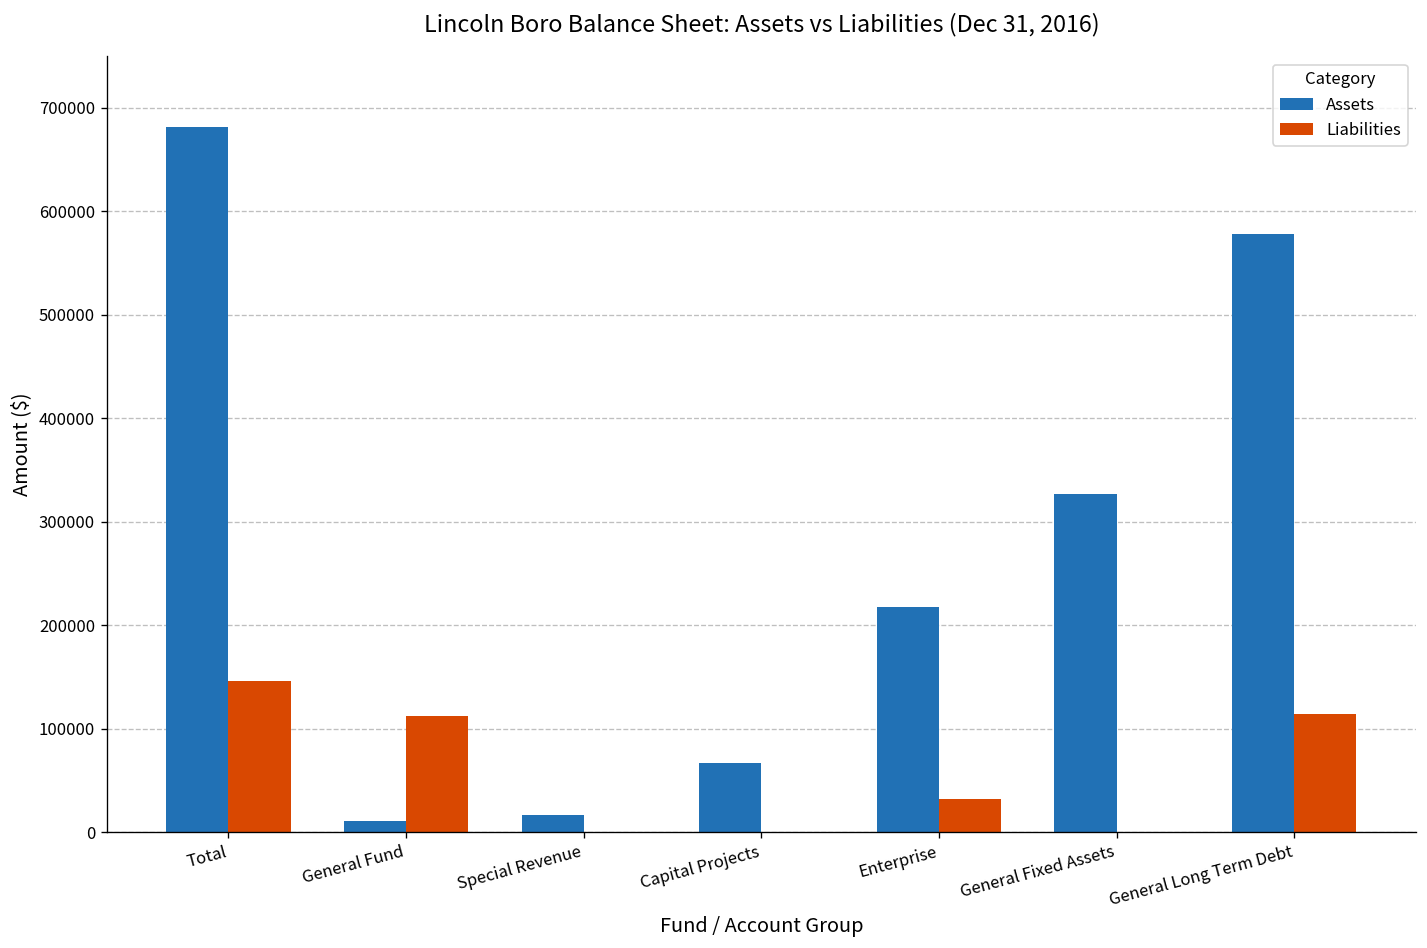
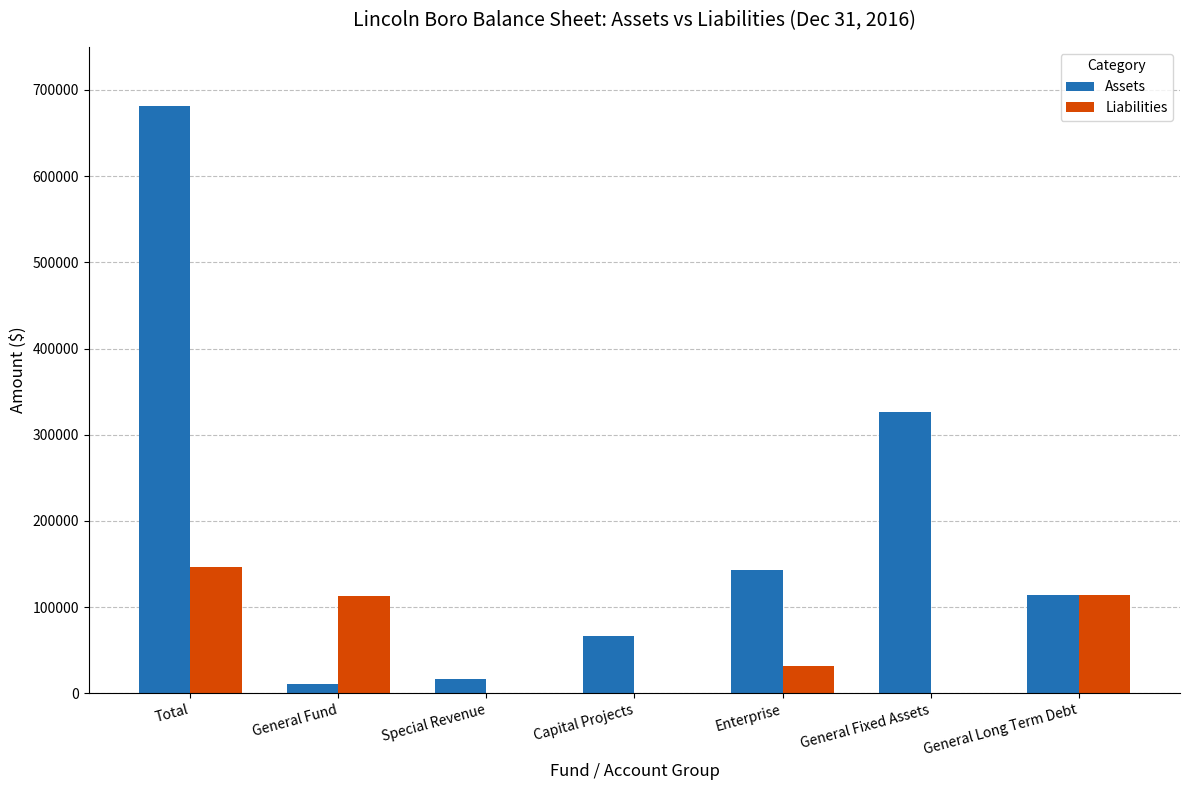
Assets, Enterprise: 220000 -> 140000
Assets, General Long Term Debt: 580000 -> 110000
